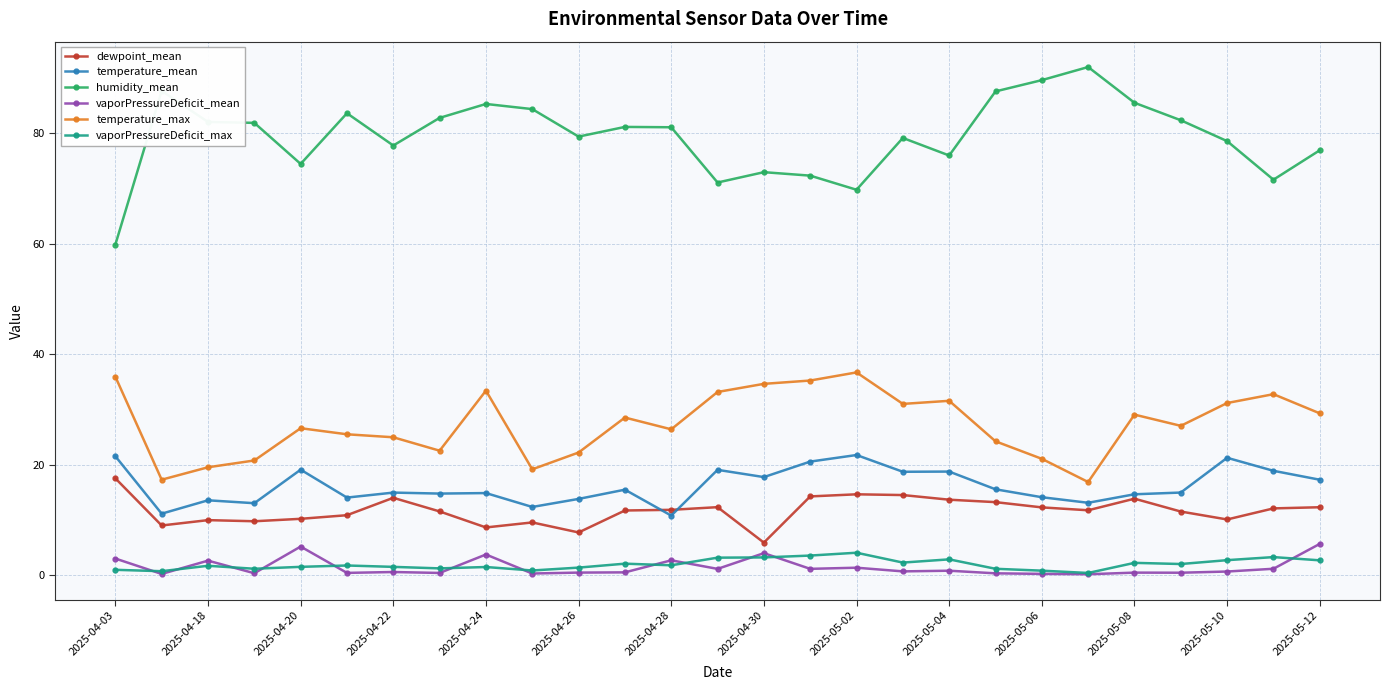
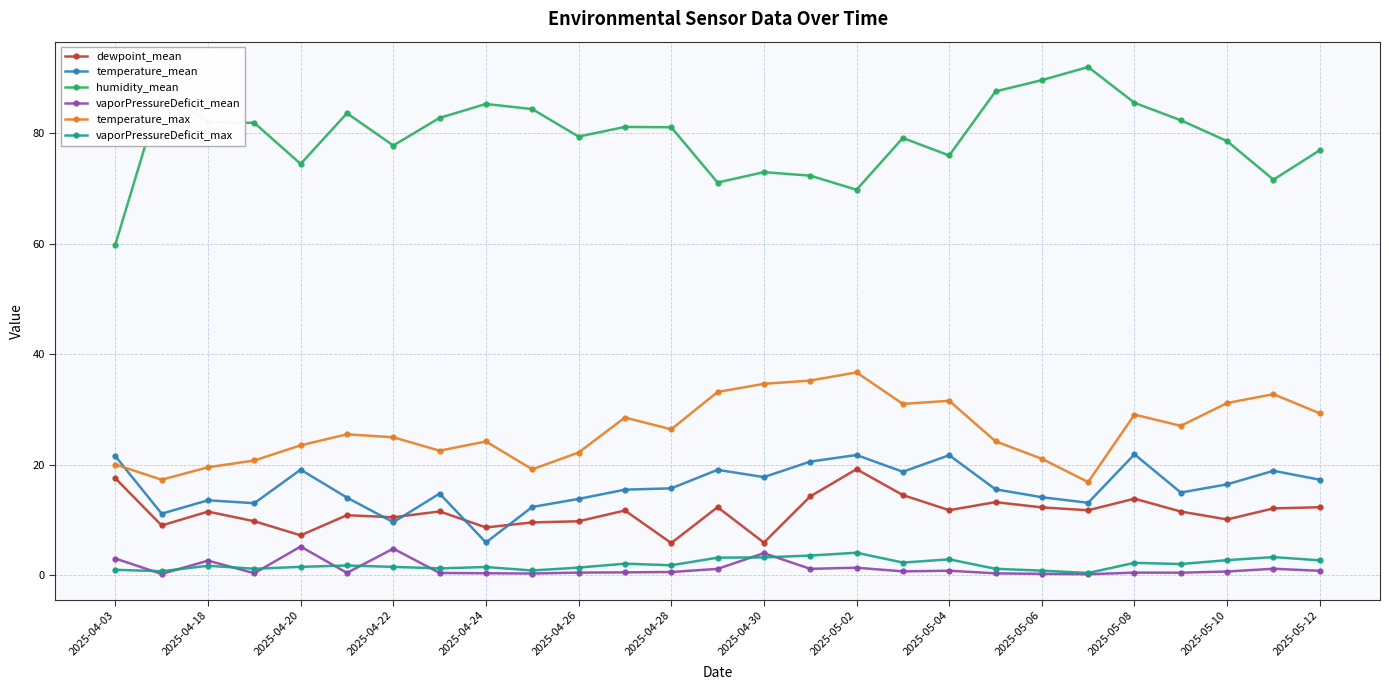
temperature_max, 2025-04-03: 36 -> 20
dewpoint_mean, 2025-04-18: 10 -> 11
dewpoint_mean, 2025-04-20: 10 -> 7
temperature_max, 2025-04-20: 27 -> 23
dewpoint_mean, 2025-04-22: 14 -> 10
temperature_mean, 2025-04-22: 15 -> 10
vaporPressureDeficit_mean, 2025-04-22: 1 -> 5
temperature_mean, 2025-04-24: 15 -> 6
vaporPressureDeficit_mean, 2025-04-24: 4 -> 0
temperature_max, 2025-04-24: 33 -> 24
dewpoint_mean, 2025-04-26: 8 -> 10
dewpoint_mean, 2025-04-28: 12 -> 6
temperature_mean, 2025-04-28: 11 -> 16
vaporPressureDeficit_mean, 2025-04-28: 3 -> 1
dewpoint_mean, 2025-05-02: 15 -> 19
dewpoint_mean, 2025-05-04: 14 -> 12
temperature_mean, 2025-05-04: 19 -> 22
temperature_mean, 2025-05-08: 15 -> 22
temperature_mean, 2025-05-10: 21 -> 16
vaporPressureDeficit_mean, 2025-05-12: 6 -> 1
